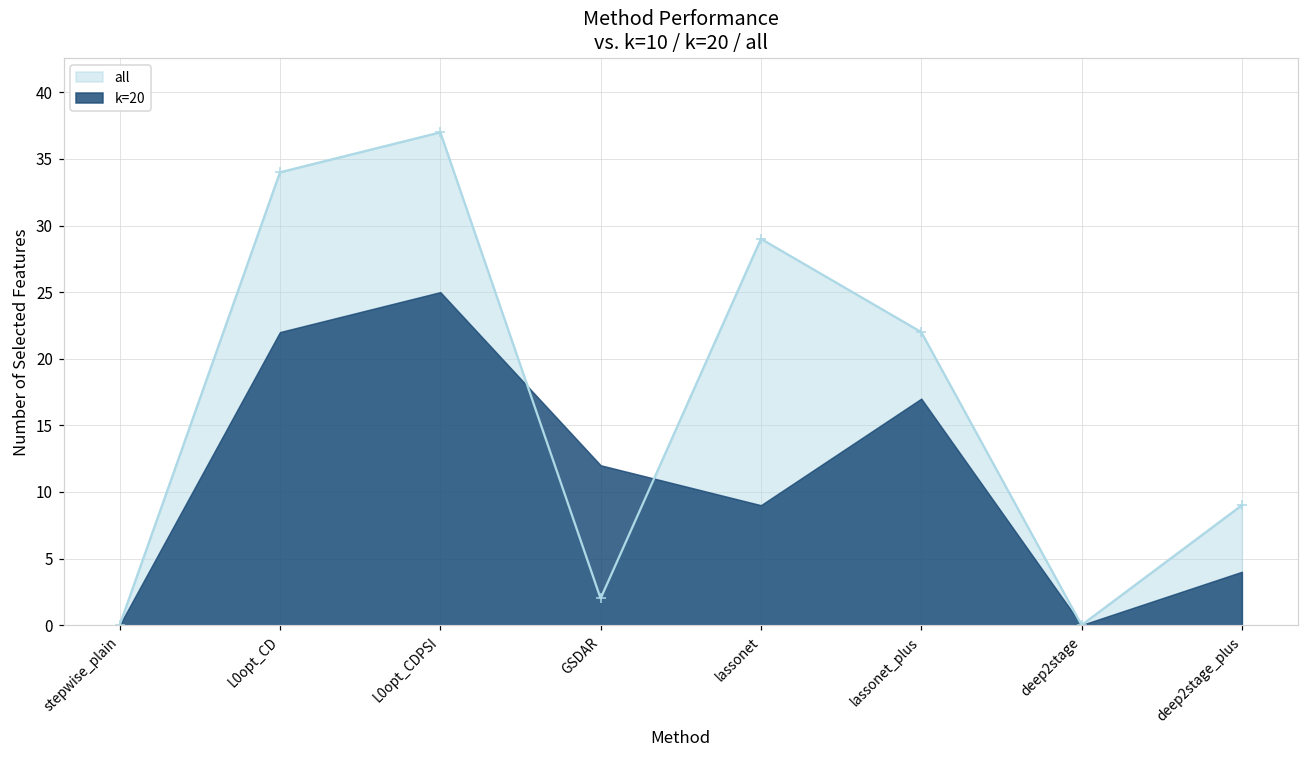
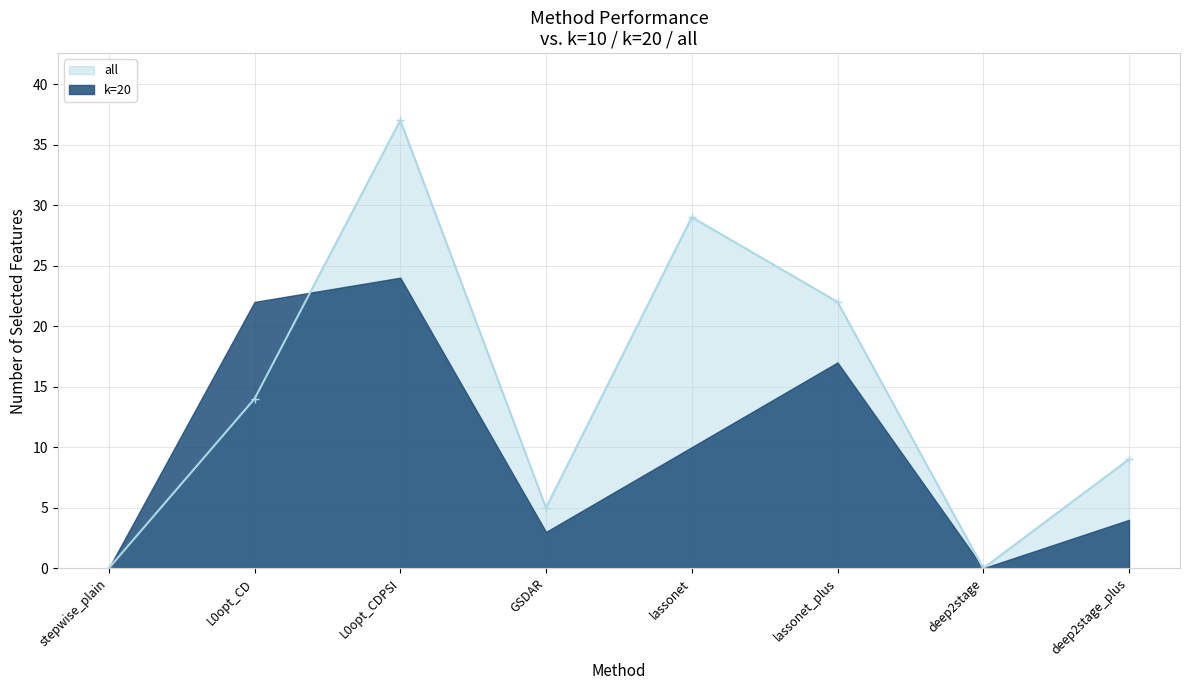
all, L0opt_CD: 34 -> 14
k=20, L0opt_CDPSI: 25 -> 24
all, GSDAR: 2 -> 5
k=20, GSDAR: 12 -> 3
k=20, lassonet: 9 -> 10
